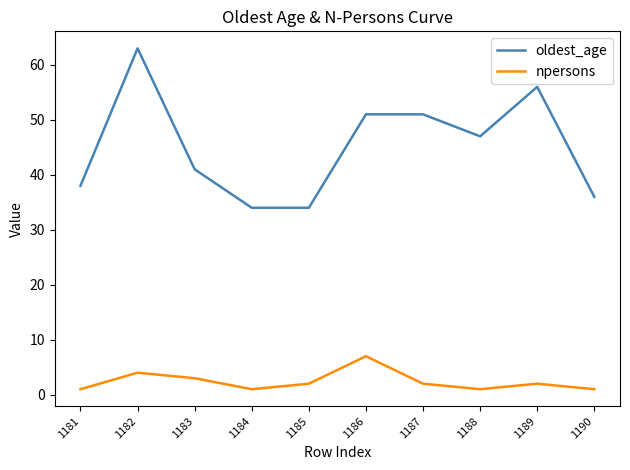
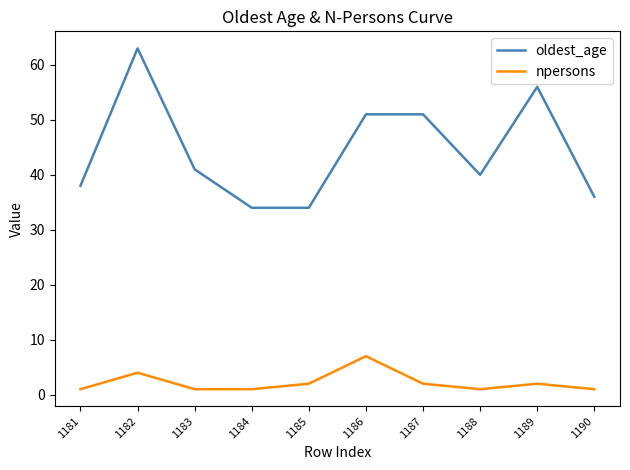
npersons, 1183: 3 -> 1
oldest_age, 1188: 47 -> 40
